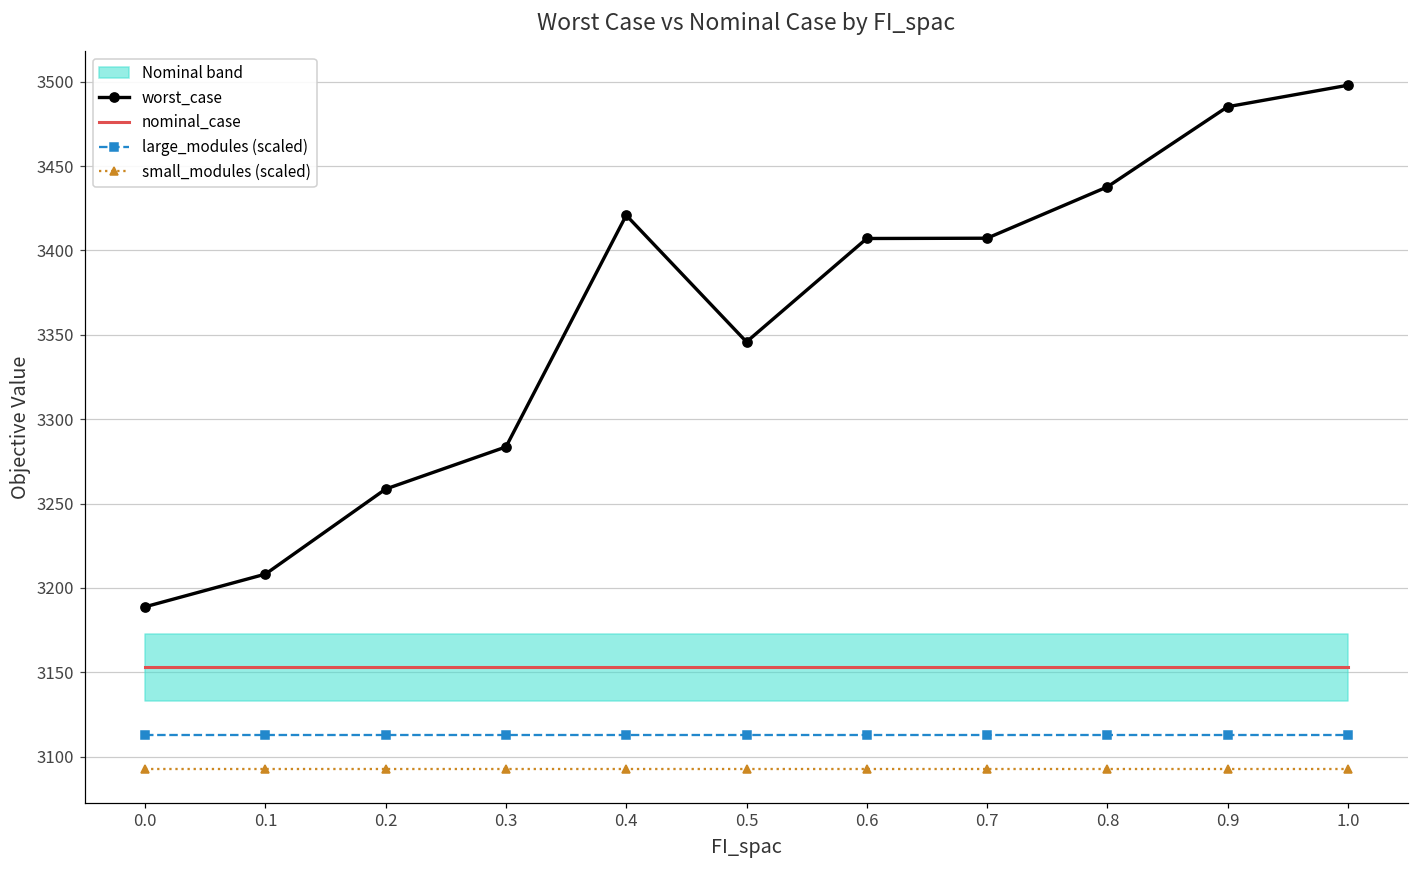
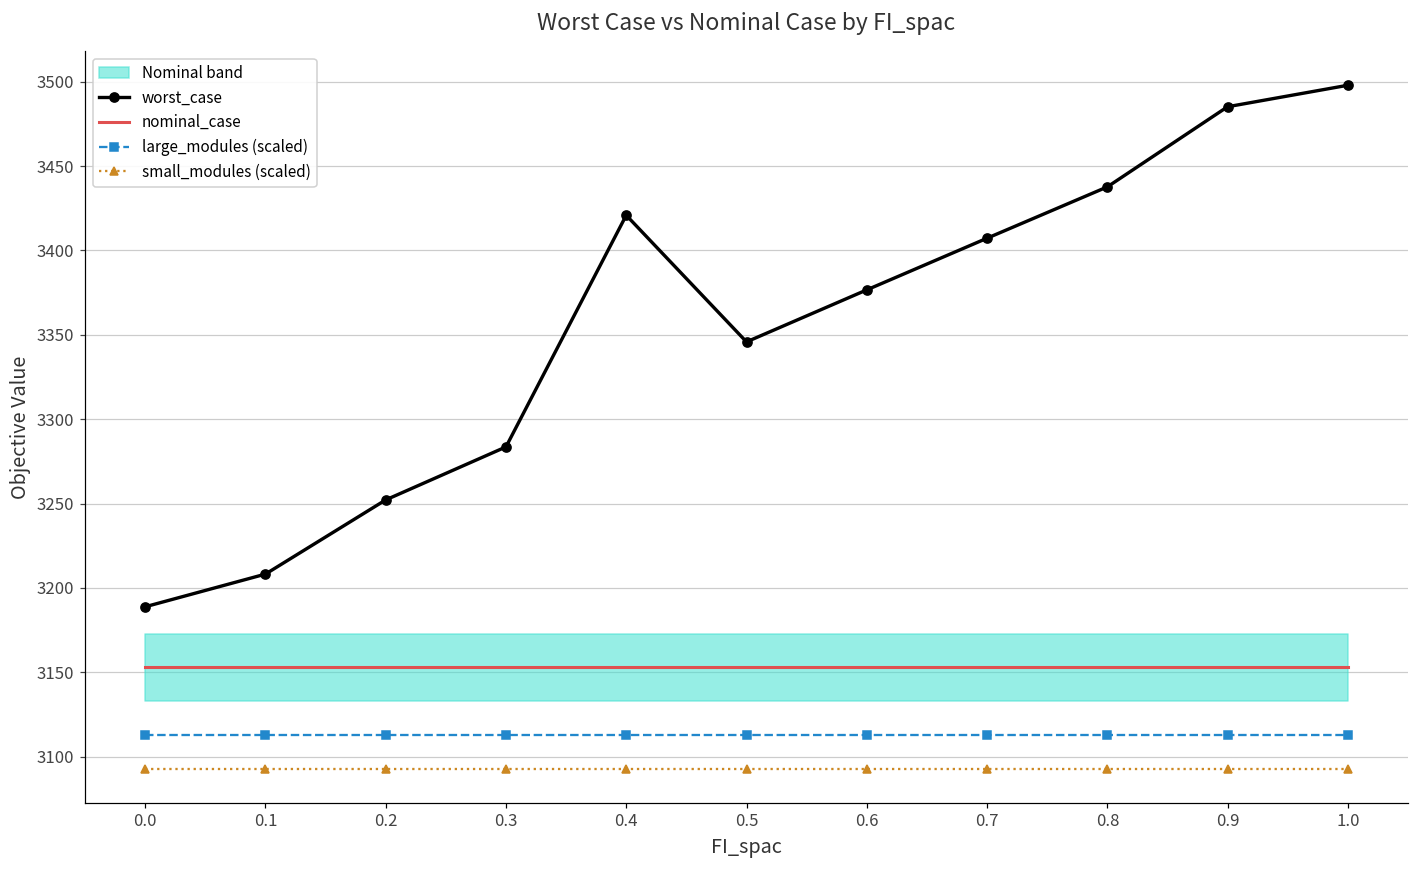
worst_case, 0.2: 3259 -> 3252
worst_case, 0.6: 3407 -> 3377
